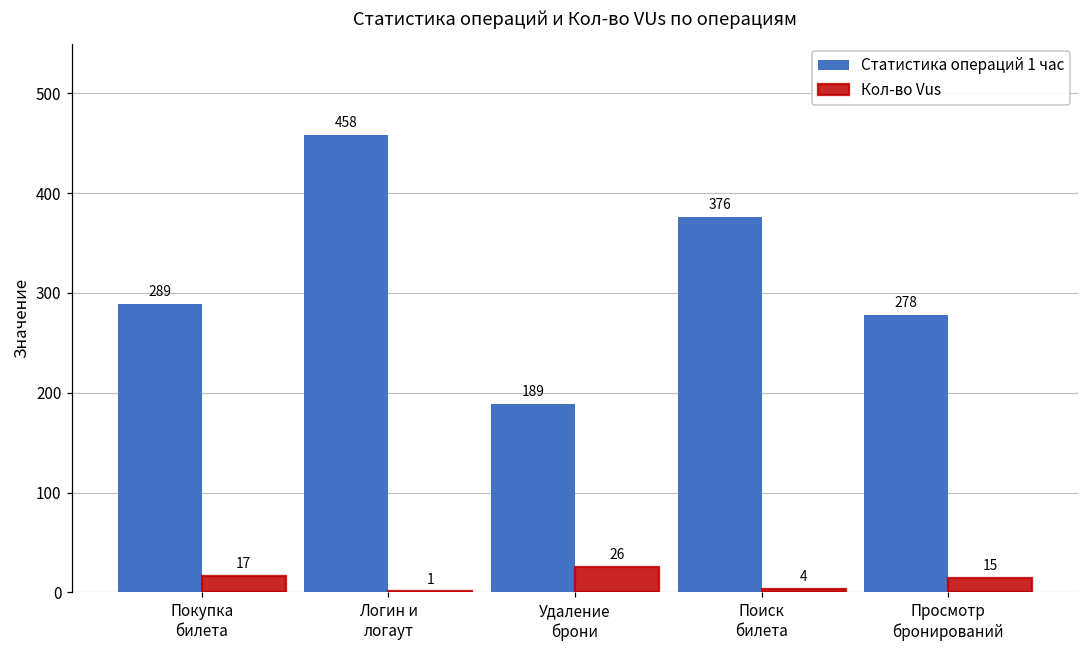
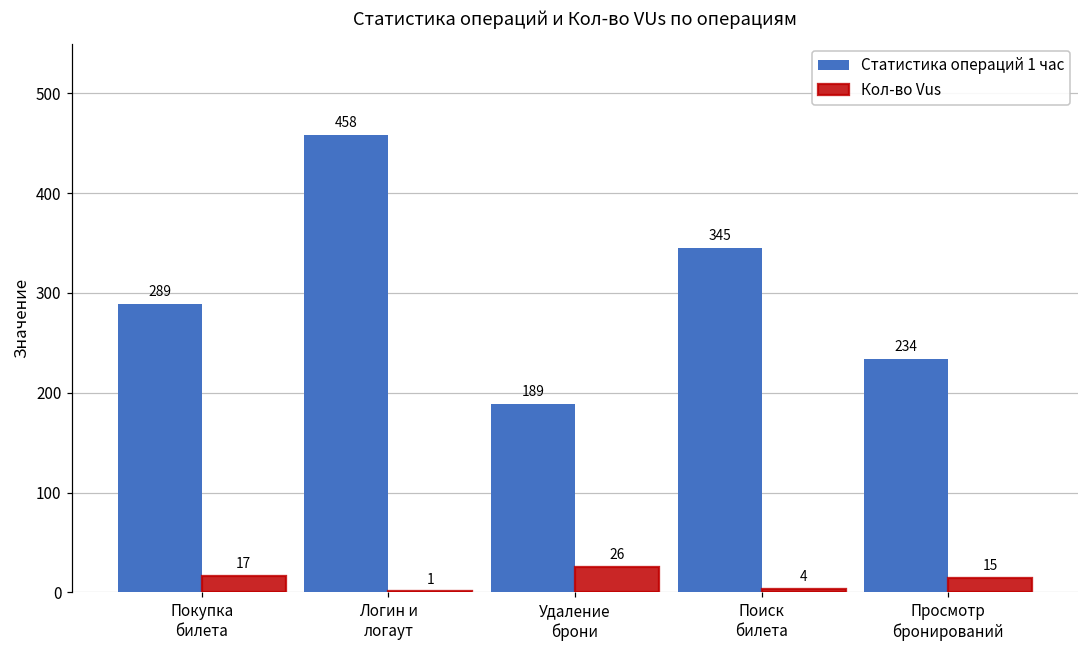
Статистика операций 1 час, Поиск билета: 376 -> 345
Статистика операций 1 час, Просмотр бронирований: 278 -> 234
